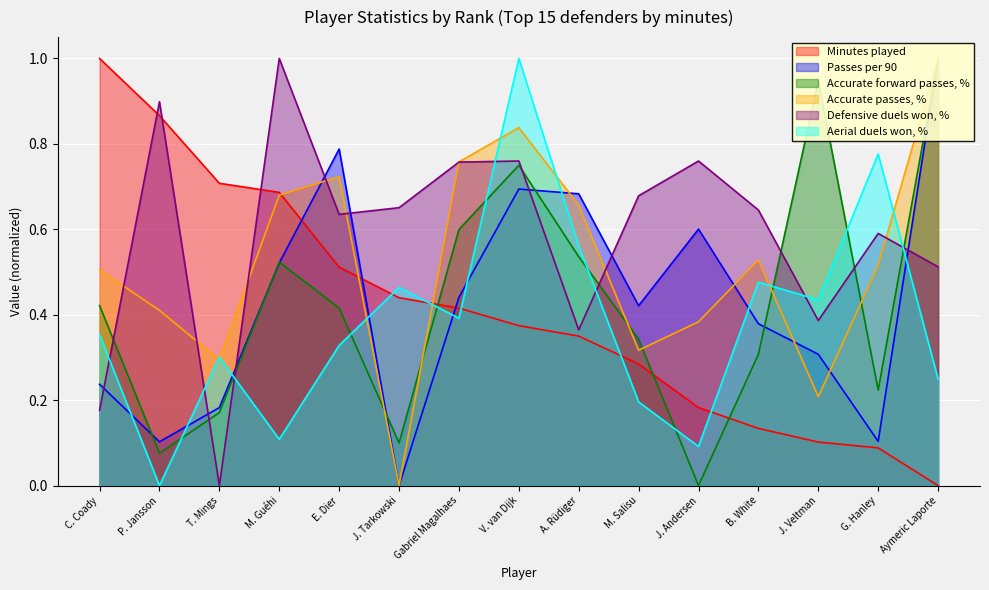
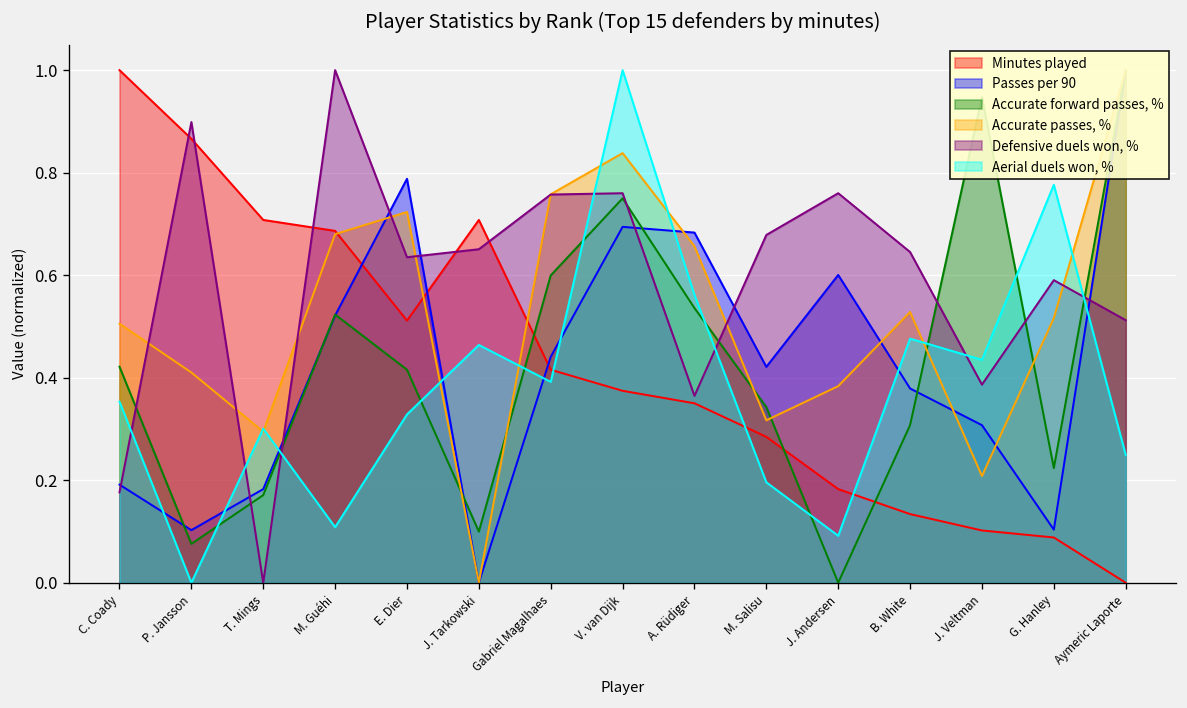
Passes per 90, C. Coady: 0.24 -> 0.19
Minutes played, J. Tarkowski: 0.44 -> 0.71
